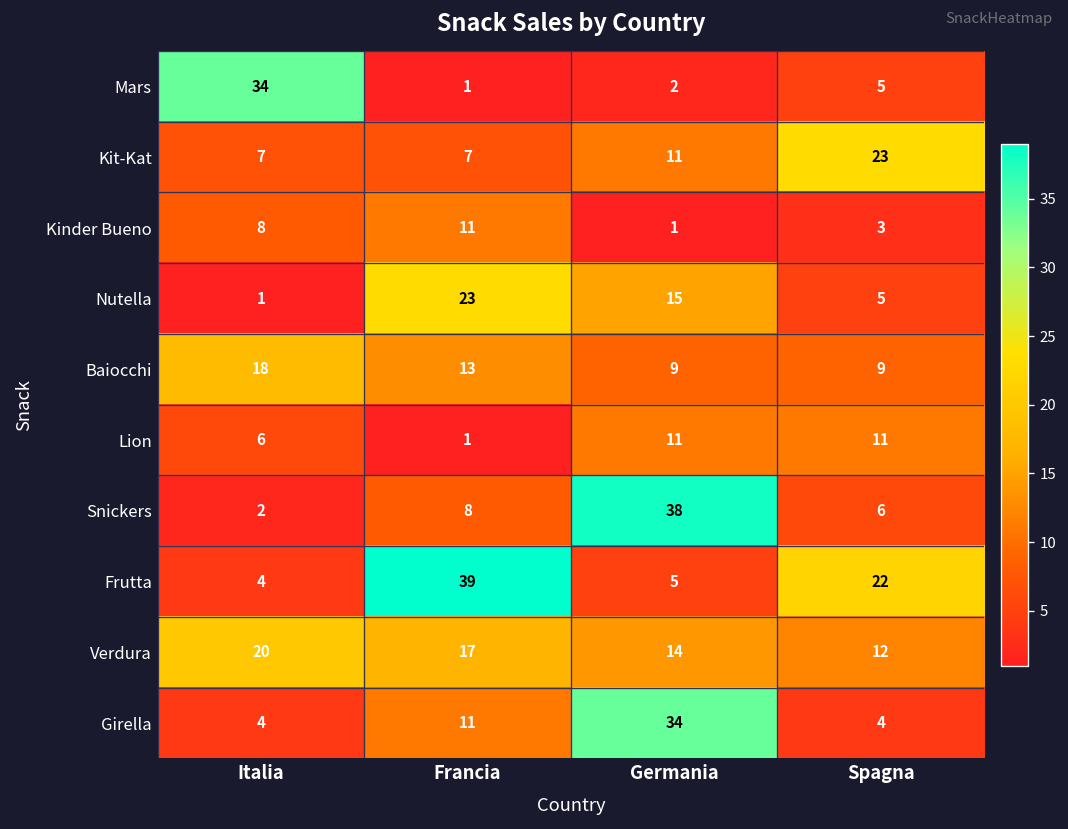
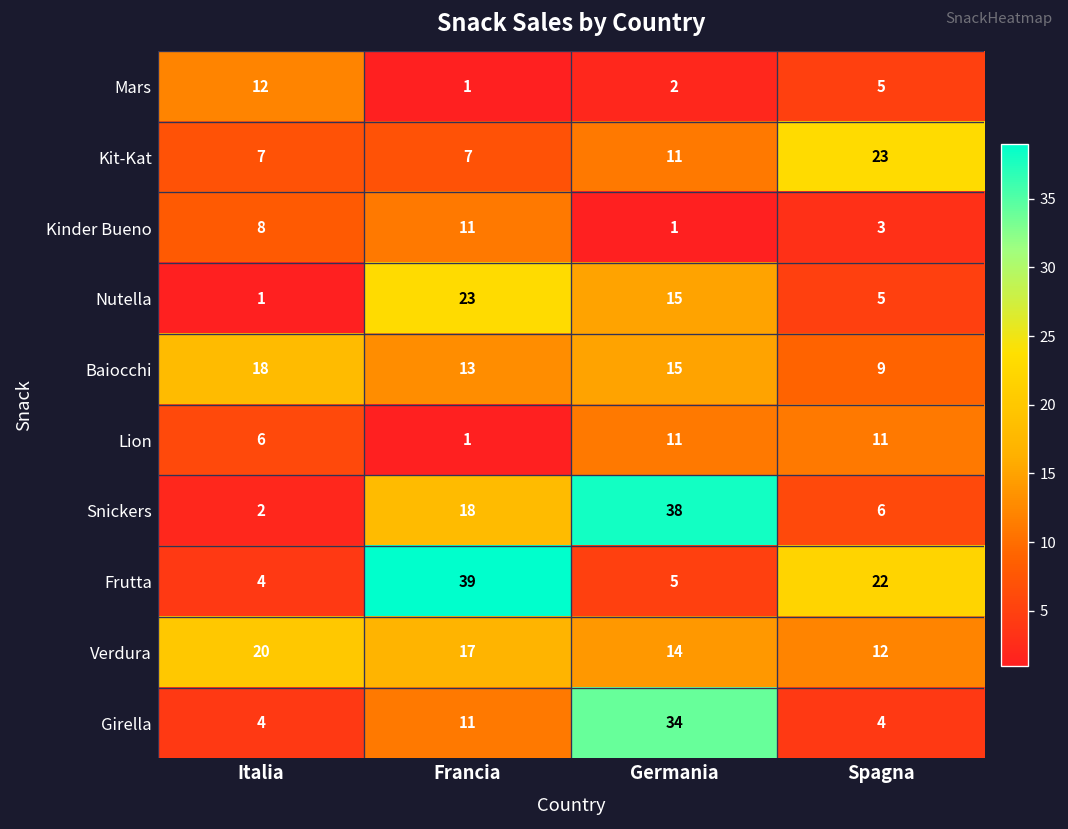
Mars, Italia: 34 -> 12
Baiocchi, Germania: 9 -> 15
Snickers, Francia: 8 -> 18
